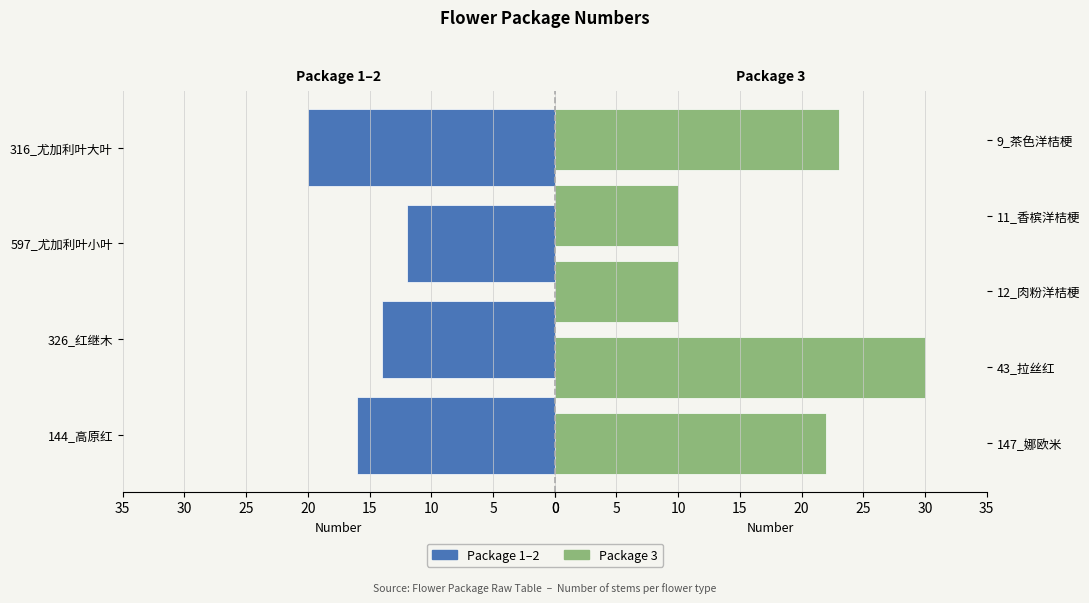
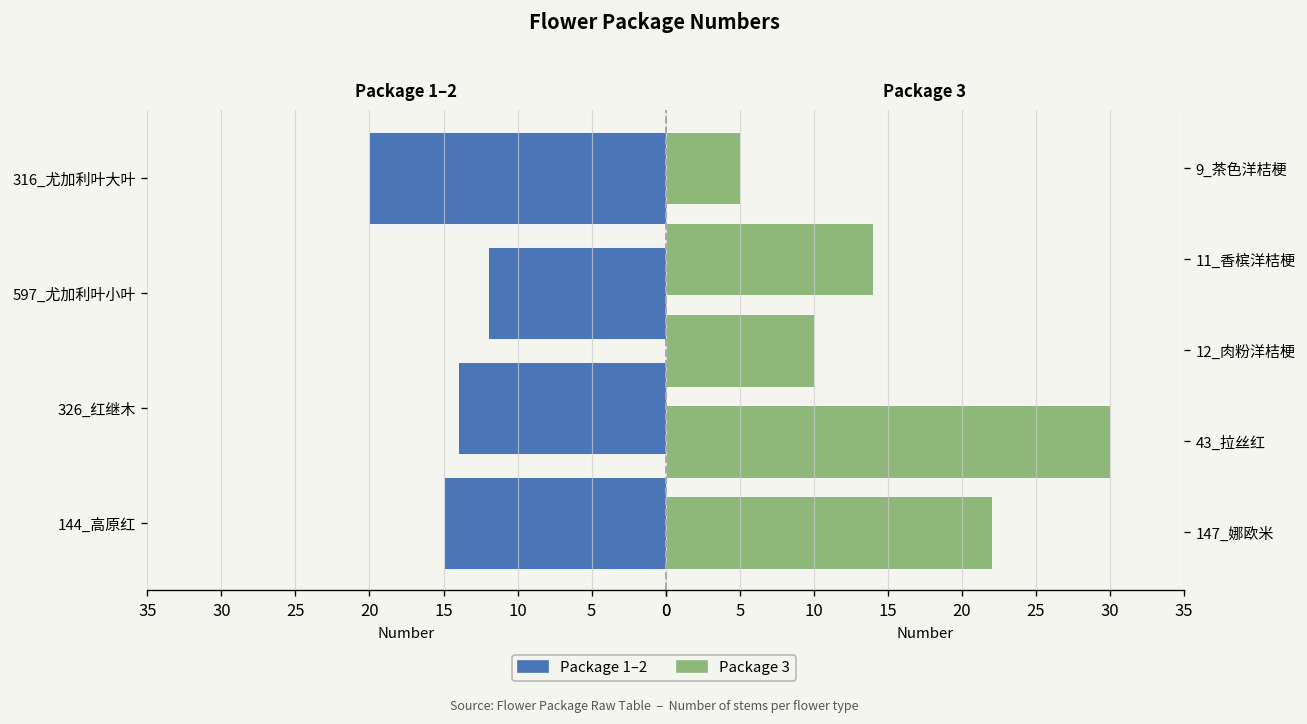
Package 1–2, 144_高原红: 16 -> 15
Package 3, 9_茶色洋桔梗: 23 -> 5
Package 3, 11_香槟洋桔梗: 10 -> 14
